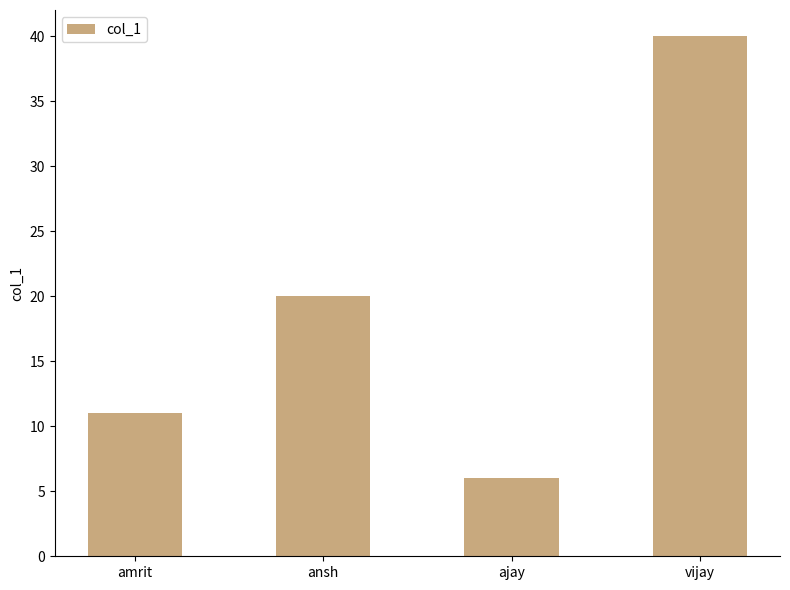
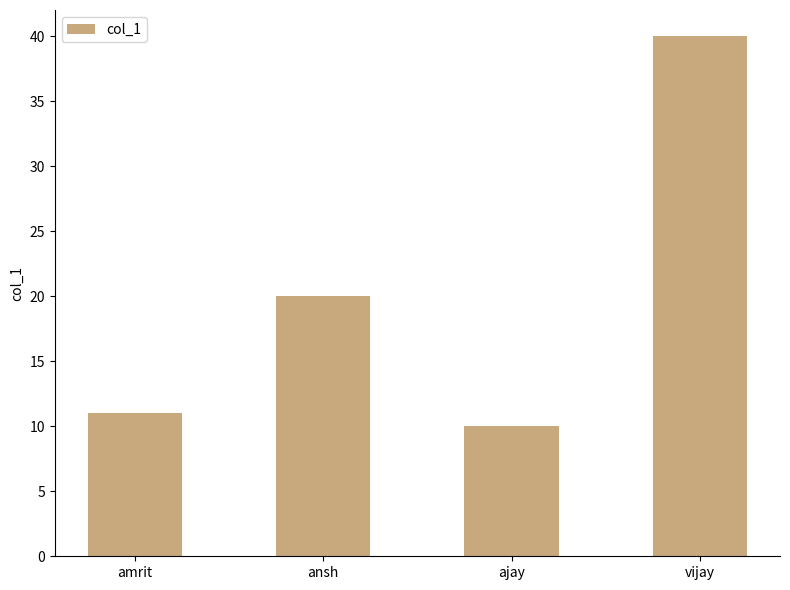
ajay: 6 -> 10
